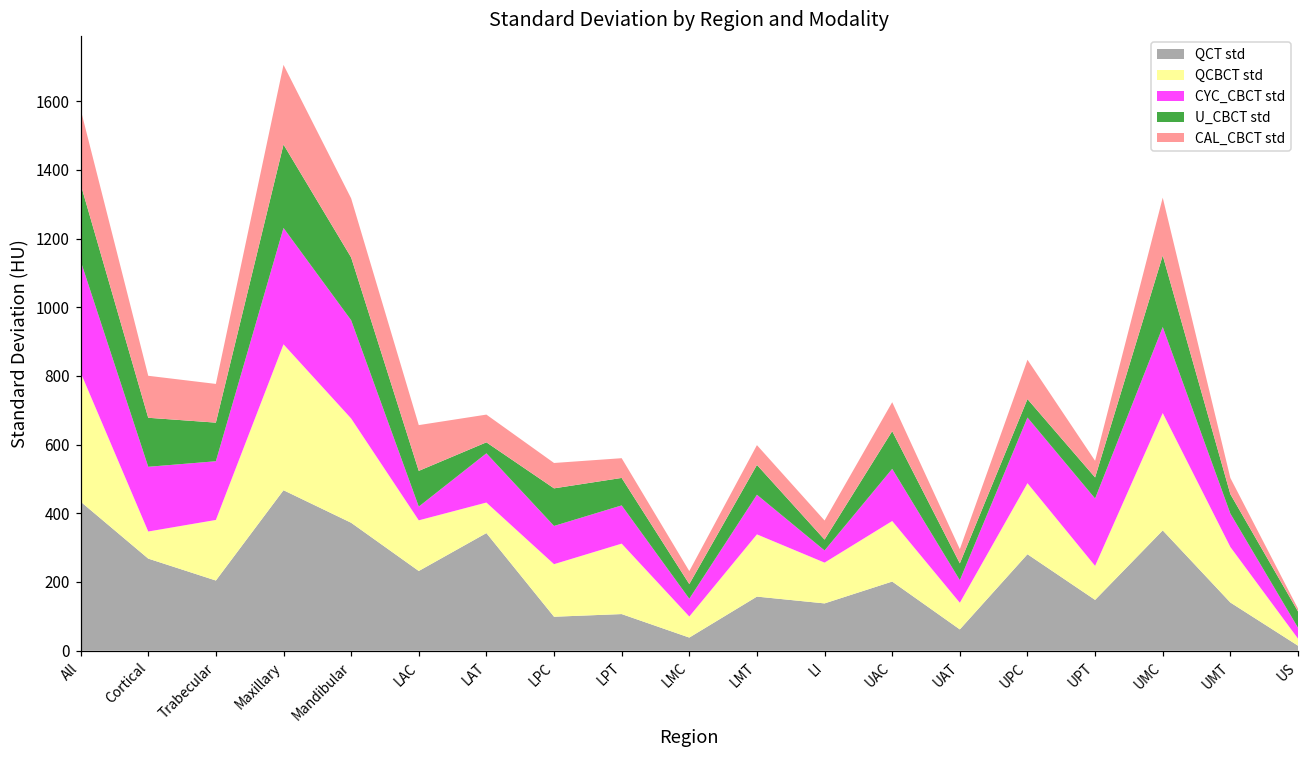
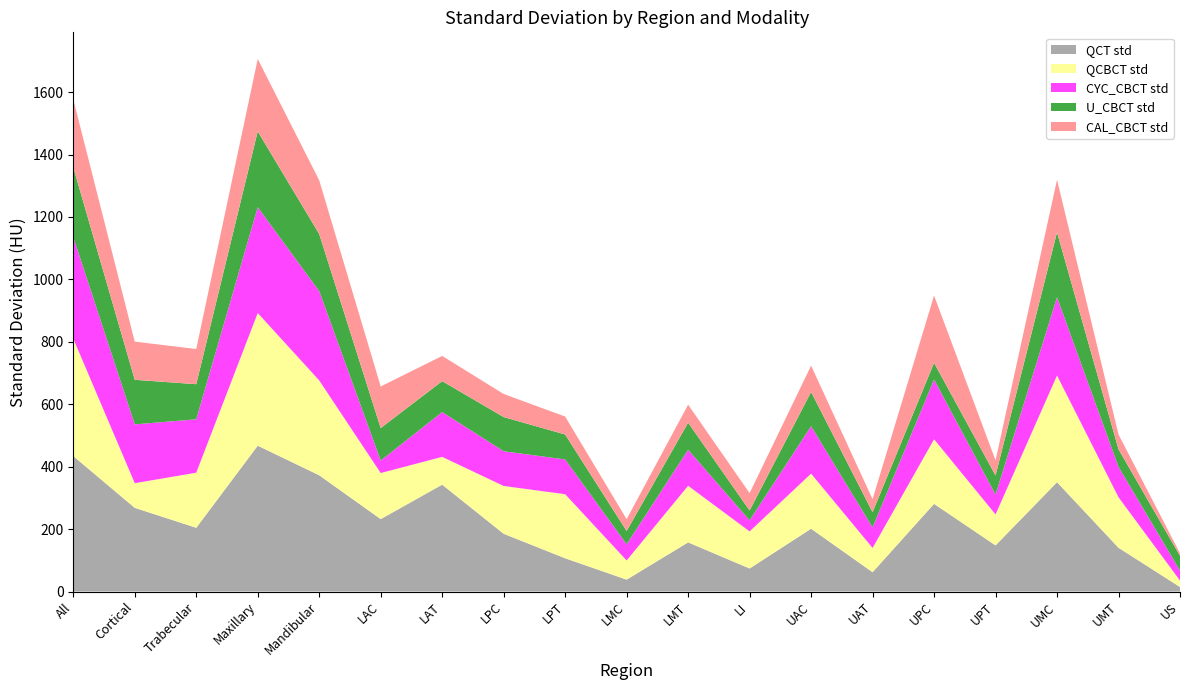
U_CBCT std, LAT: 30 -> 100
QCT std, LPC: 100 -> 180
QCT std, LI: 140 -> 70
CAL_CBCT std, UPC: 110 -> 220
CYC_CBCT std, UPT: 200 -> 60
